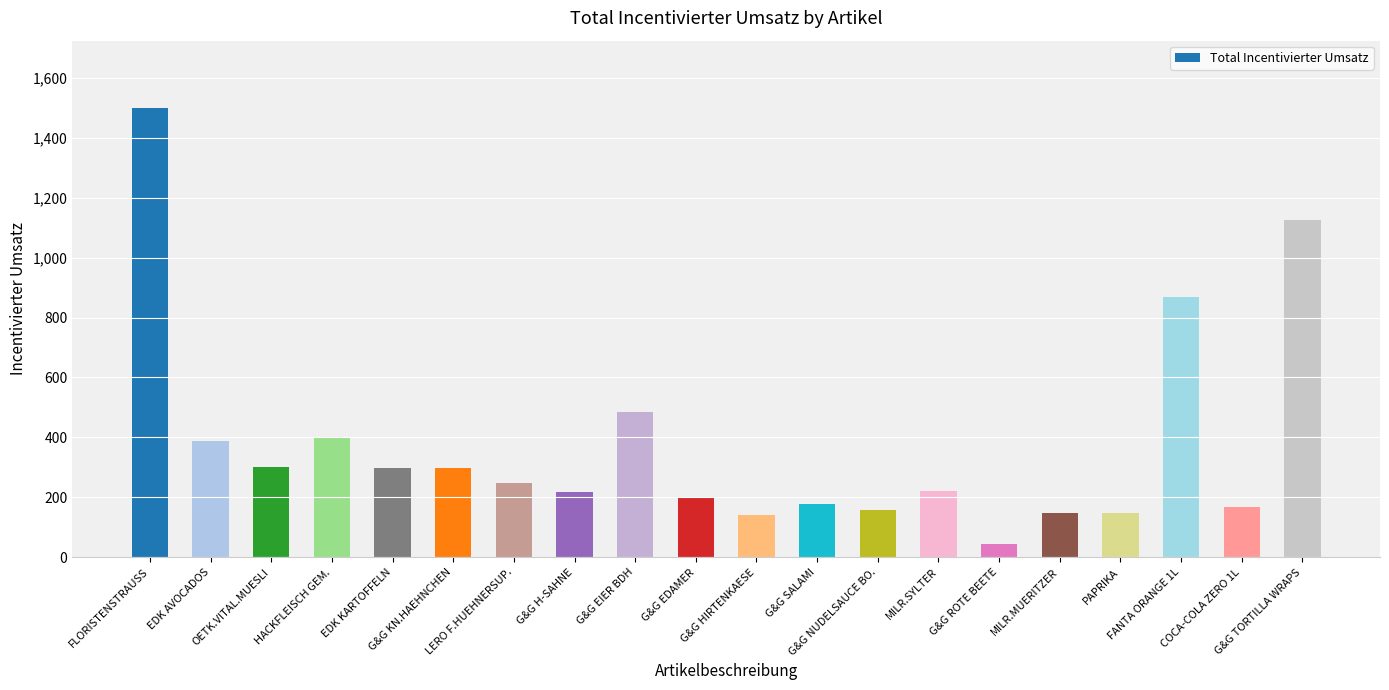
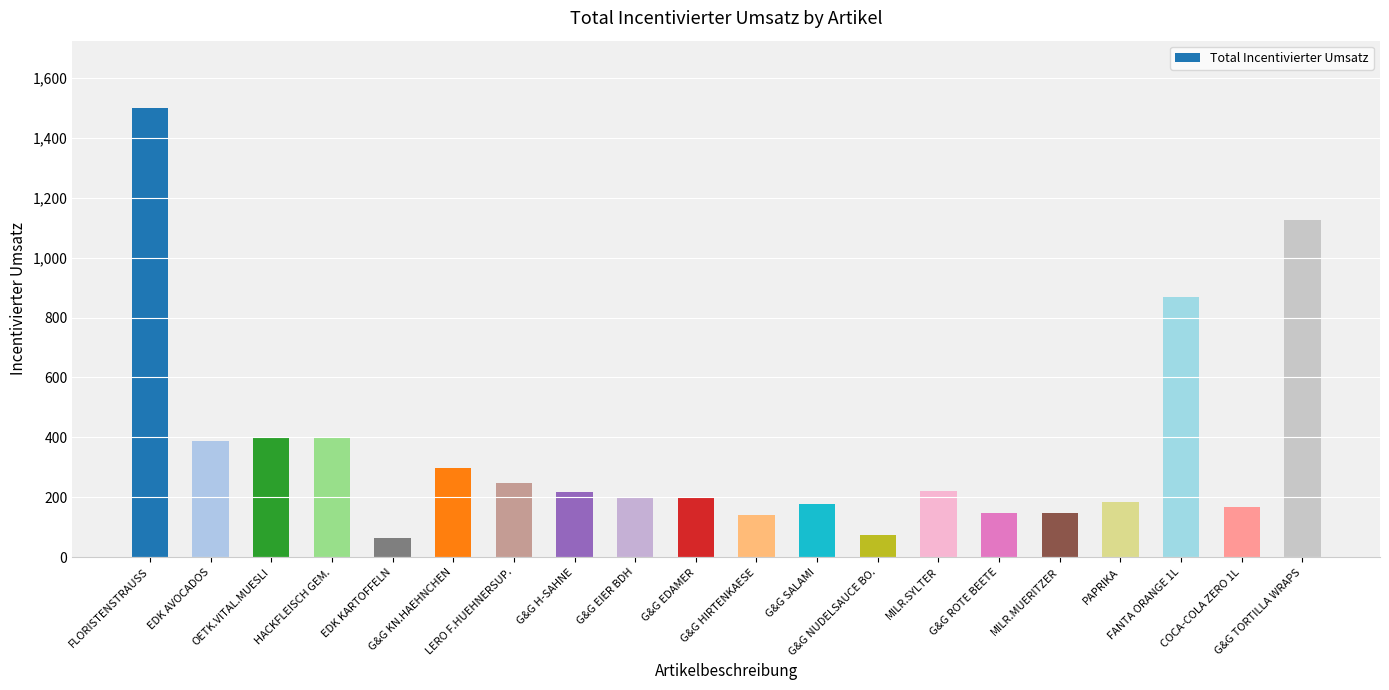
OETK.VITAL.MUESLI: 300 -> 400
EDK KARTOFFELN: 300 -> 70
G&G EIER BDH: 490 -> 200
G&G NUDELSAUCE BO.: 160 -> 70
G&G ROTE BEETE: 50 -> 150
PAPRIKA: 150 -> 180
